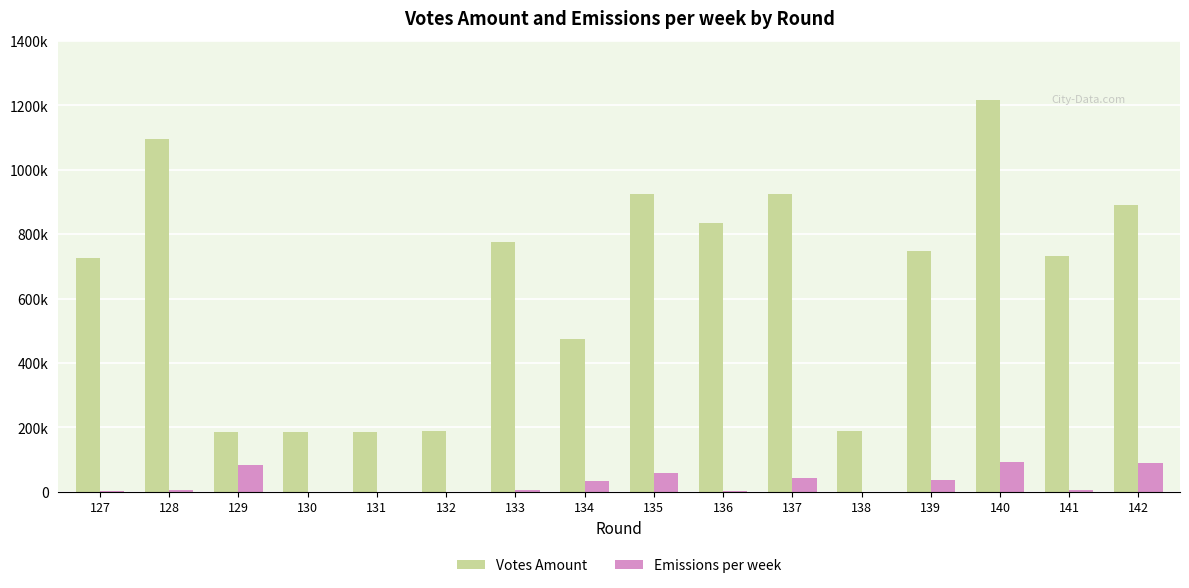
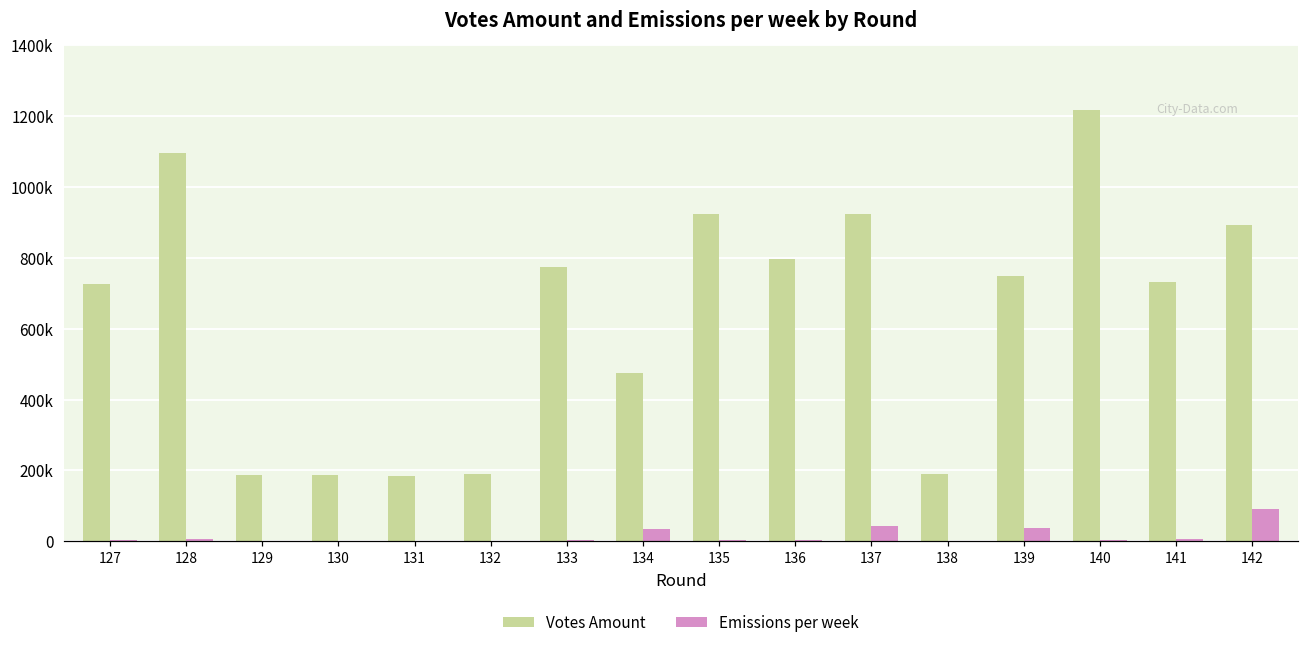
Emissions per week, 129: 80000 -> 0
Emissions per week, 135: 60000 -> 0
Votes Amount, 136: 840000 -> 800000
Emissions per week, 140: 90000 -> 0
